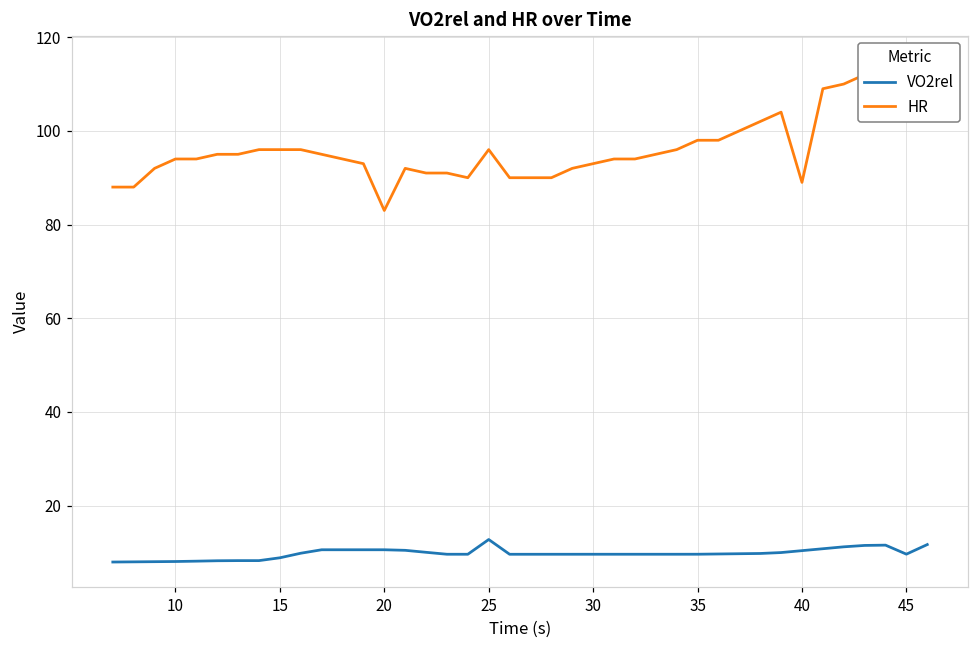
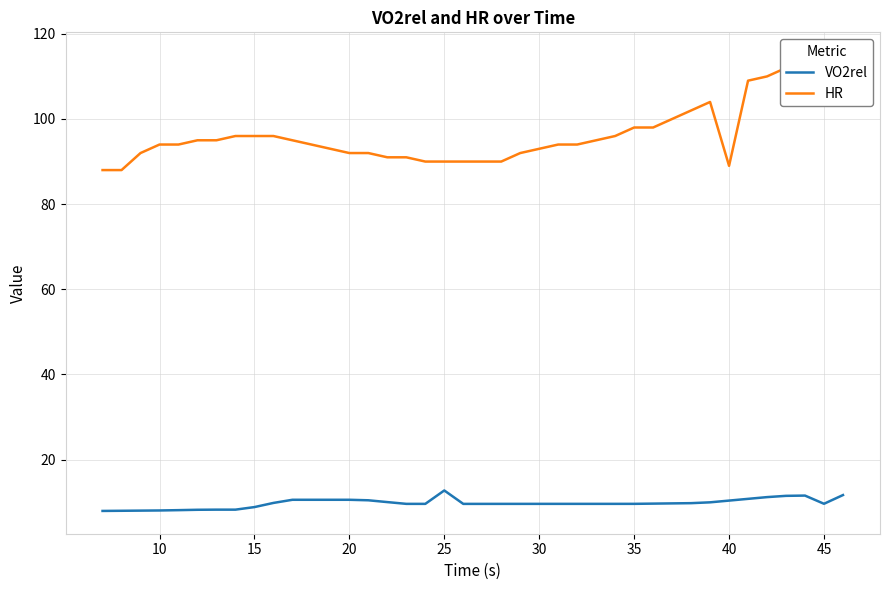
HR, 20: 83 -> 92
HR, 25: 96 -> 90
